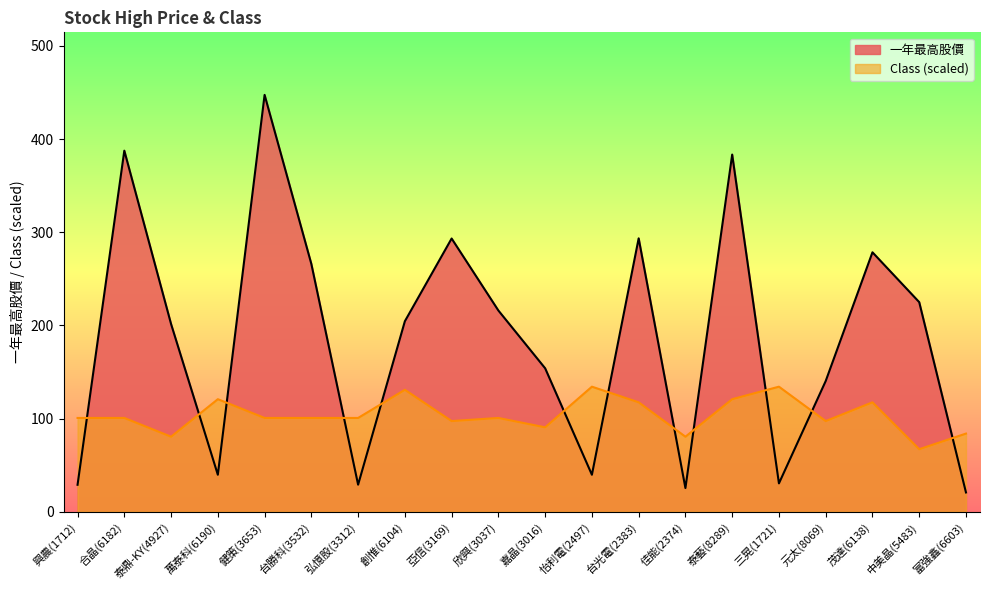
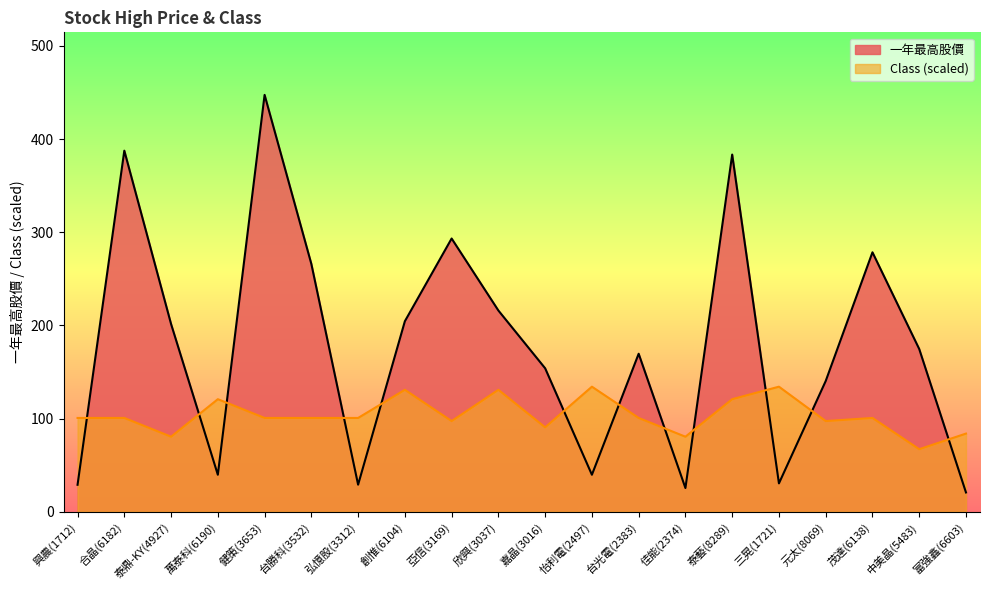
Class (scaled), 欣興(3037): 100 -> 130
一年最高股價, 台光電(2383): 290 -> 170
Class (scaled), 台光電(2383): 120 -> 100
Class (scaled), 茂達(6138): 120 -> 100
一年最高股價, 中美晶(5483): 230 -> 170
